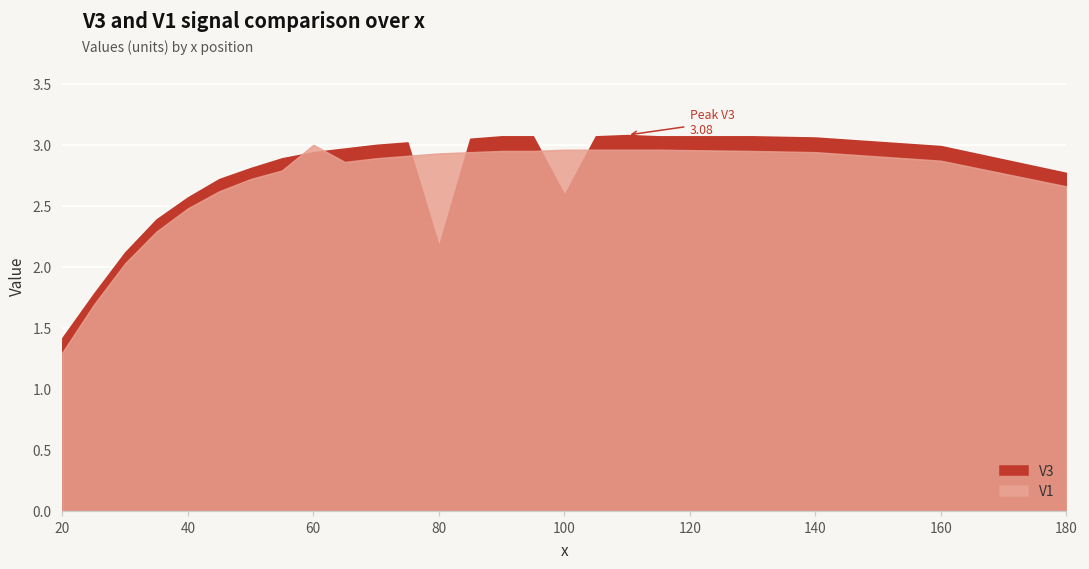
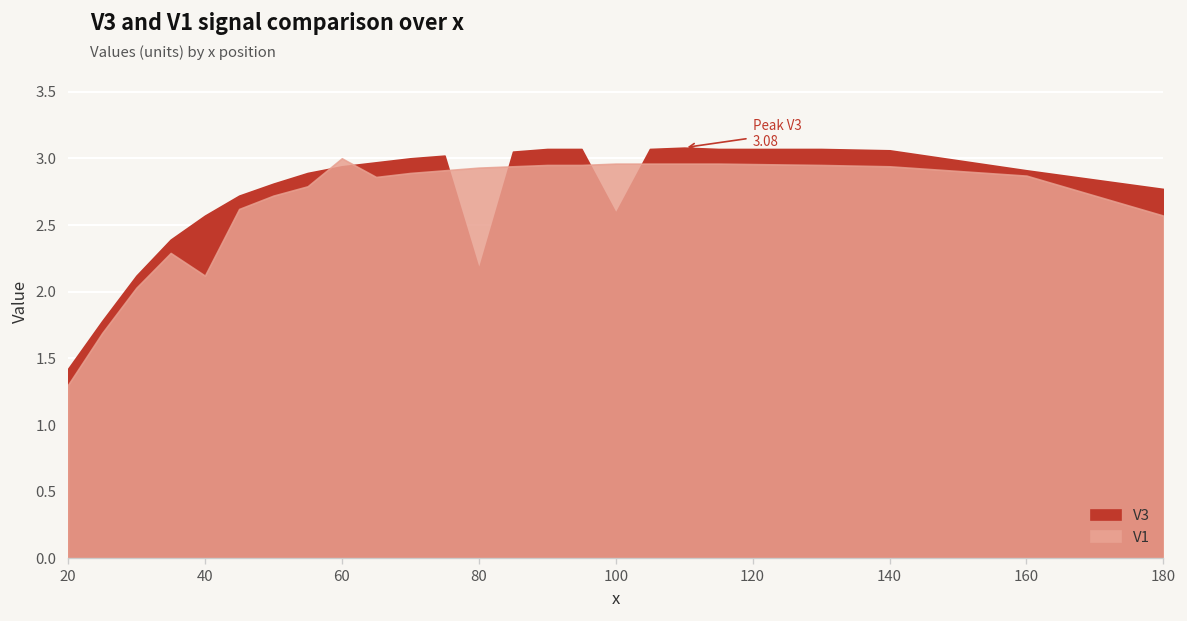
V1, 40: 2.48 -> 2.12
V3, 160: 2.99 -> 2.91
V1, 180: 2.66 -> 2.57
